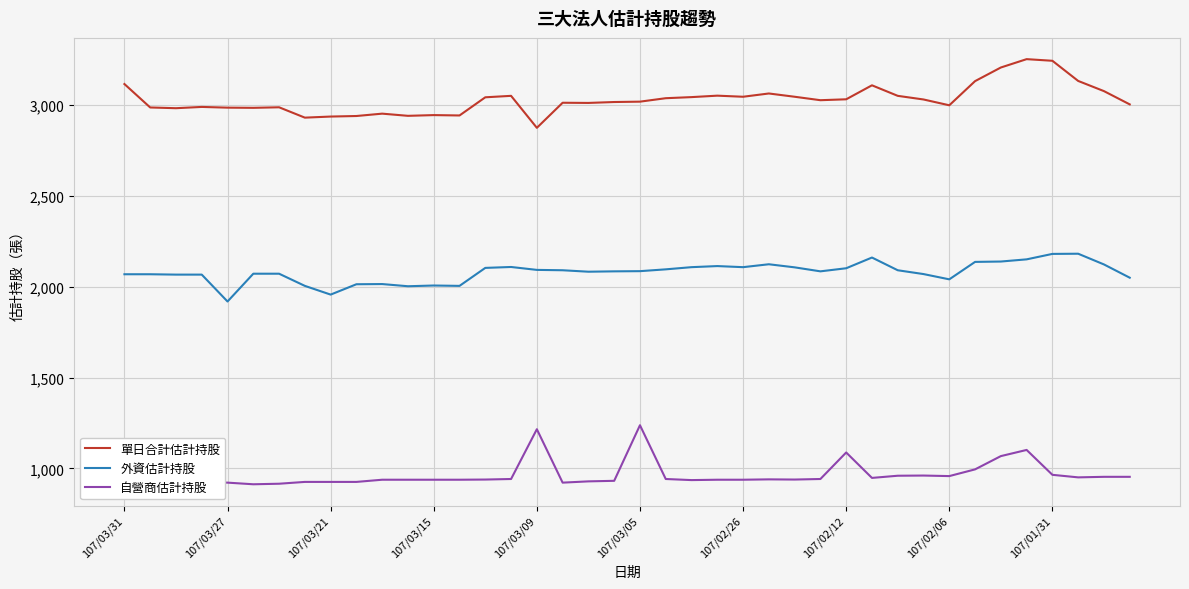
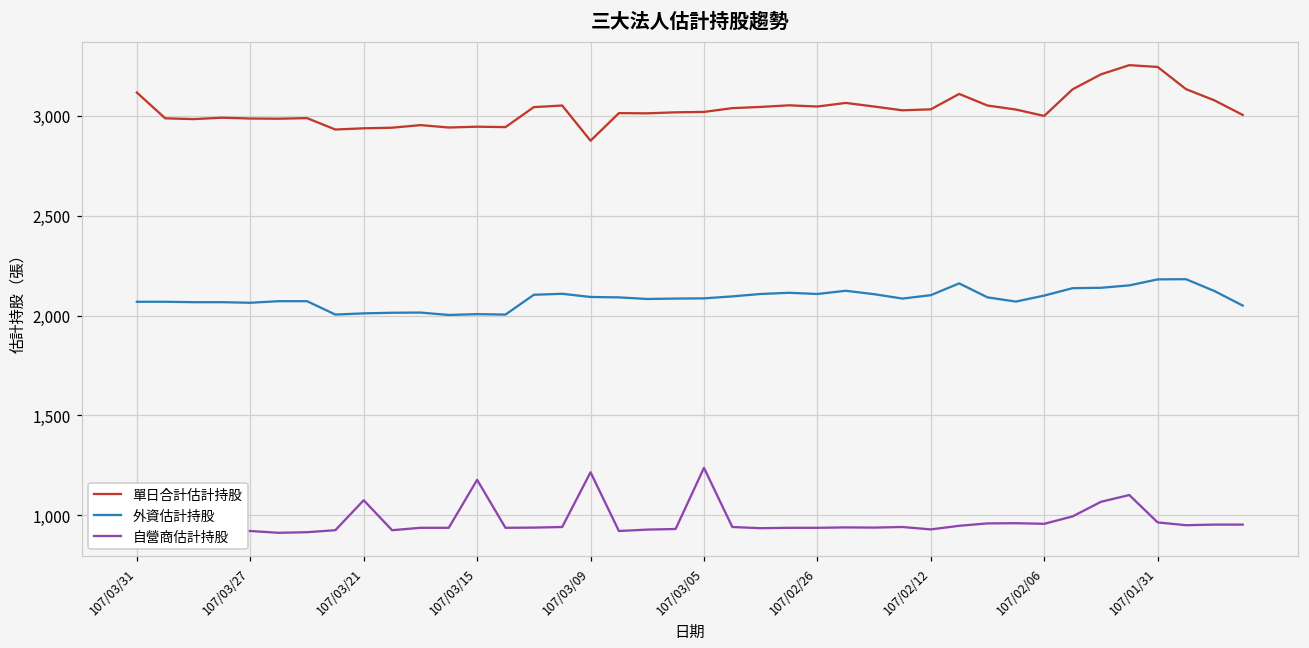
外資估計持股, 107/03/27: 1,920 -> 2,060
外資估計持股, 107/03/21: 1,960 -> 2,010
自營商估計持股, 107/03/21: 930 -> 1,080
自營商估計持股, 107/03/15: 940 -> 1,180
自營商估計持股, 107/02/12: 1,090 -> 930
外資估計持股, 107/02/06: 2,040 -> 2,100
